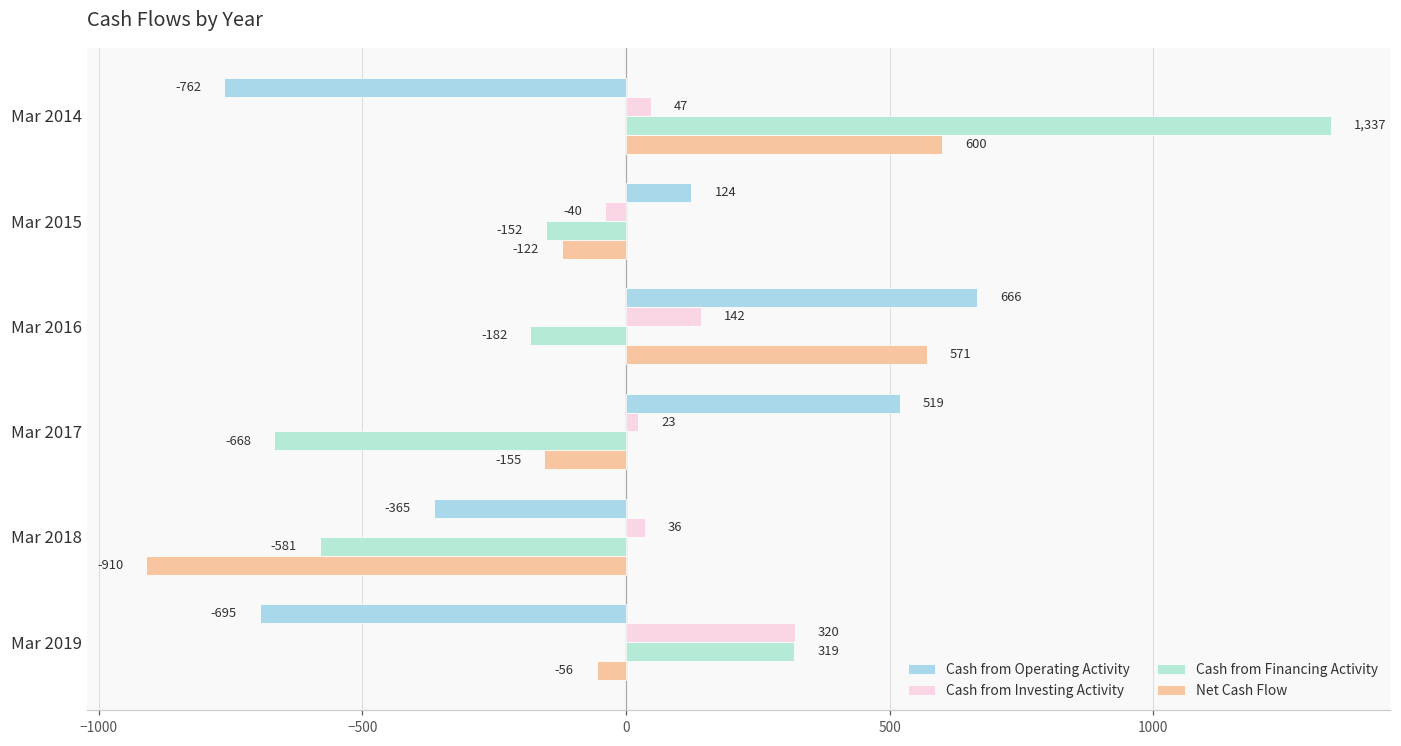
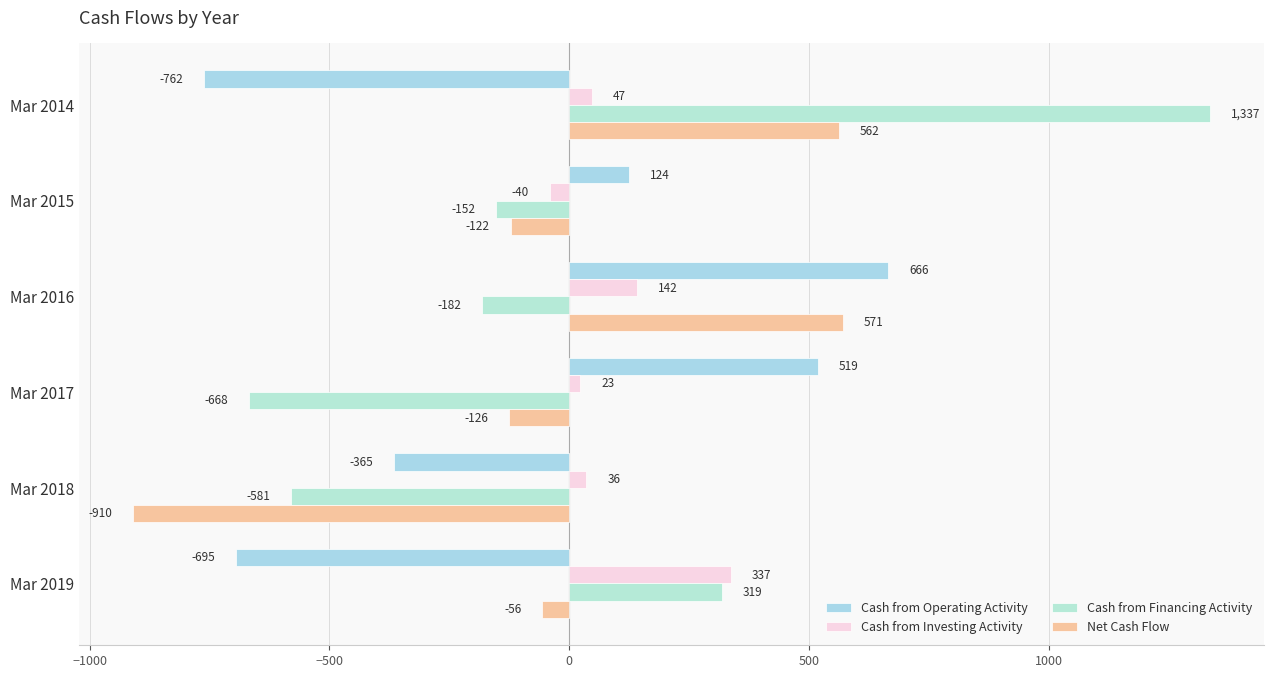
Net Cash Flow, Mar 2014: 600 -> 562
Net Cash Flow, Mar 2017: -155 -> -126
Cash from Investing Activity, Mar 2019: 320 -> 337
